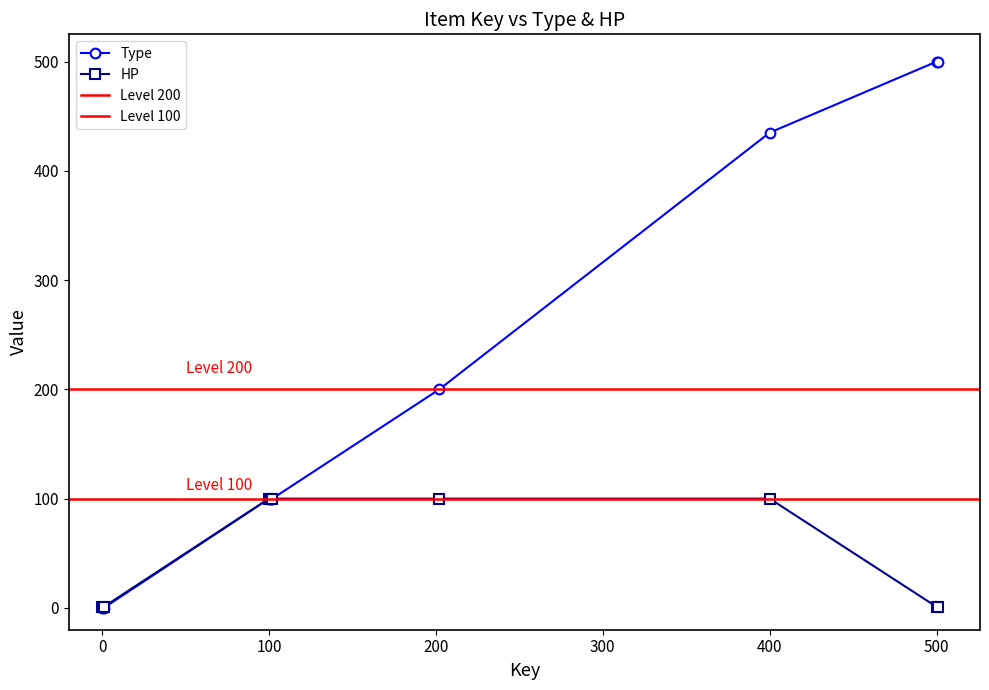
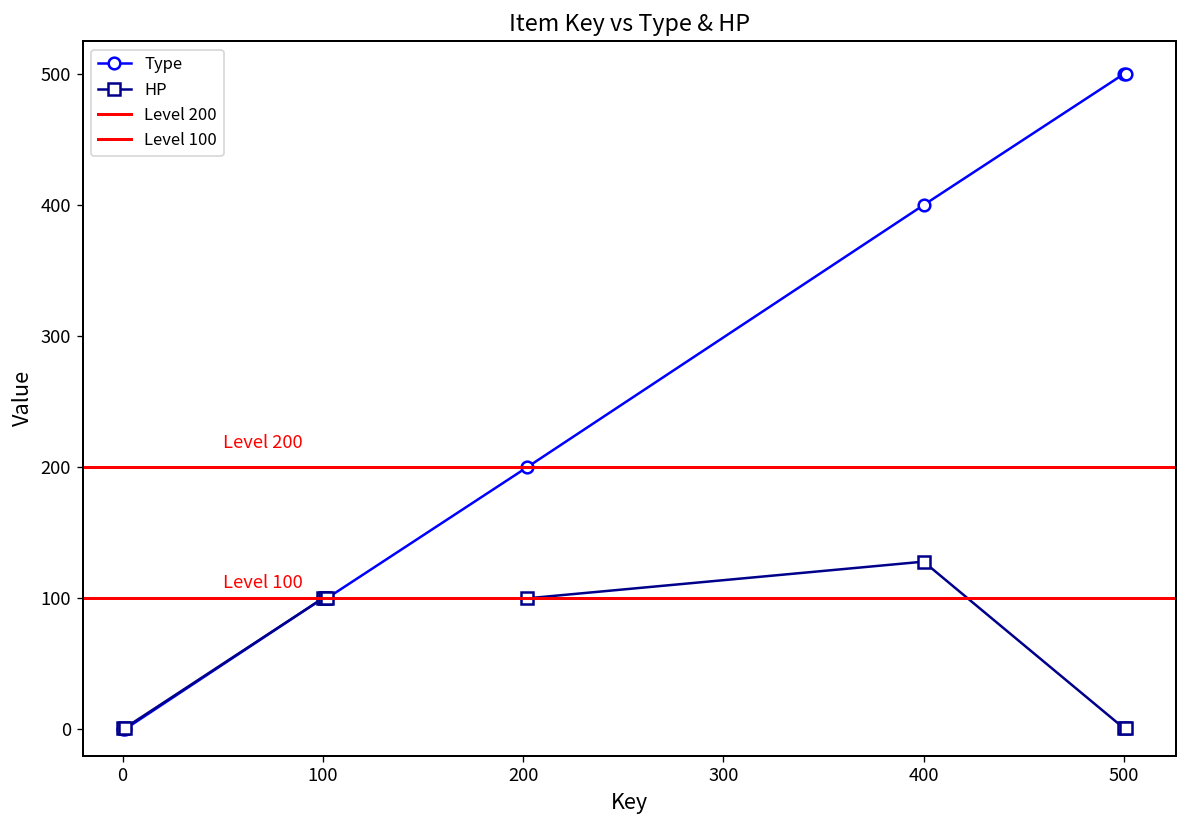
Type, 400: 435 -> 400
HP, 400: 100 -> 128
